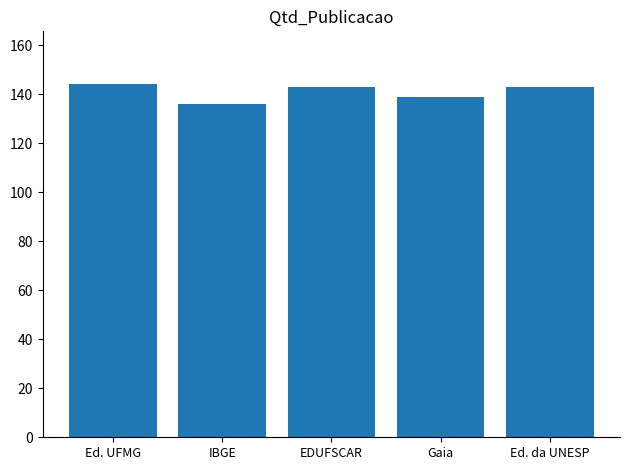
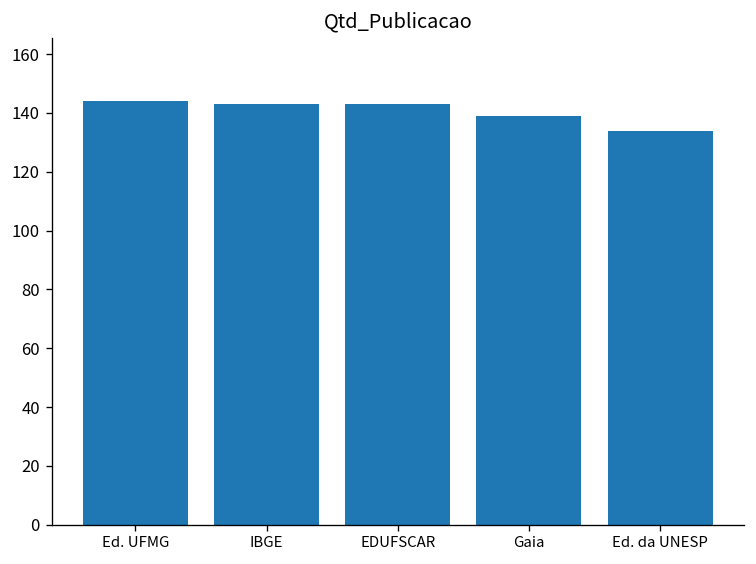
IBGE: 136 -> 143
Ed. da UNESP: 143 -> 134
